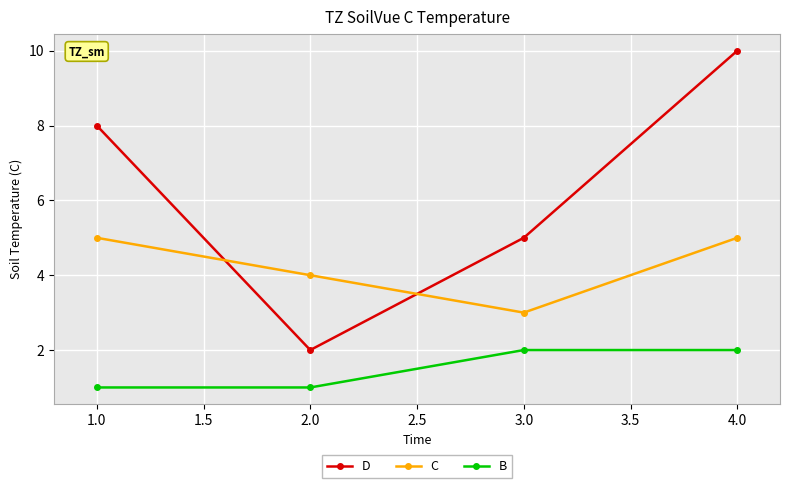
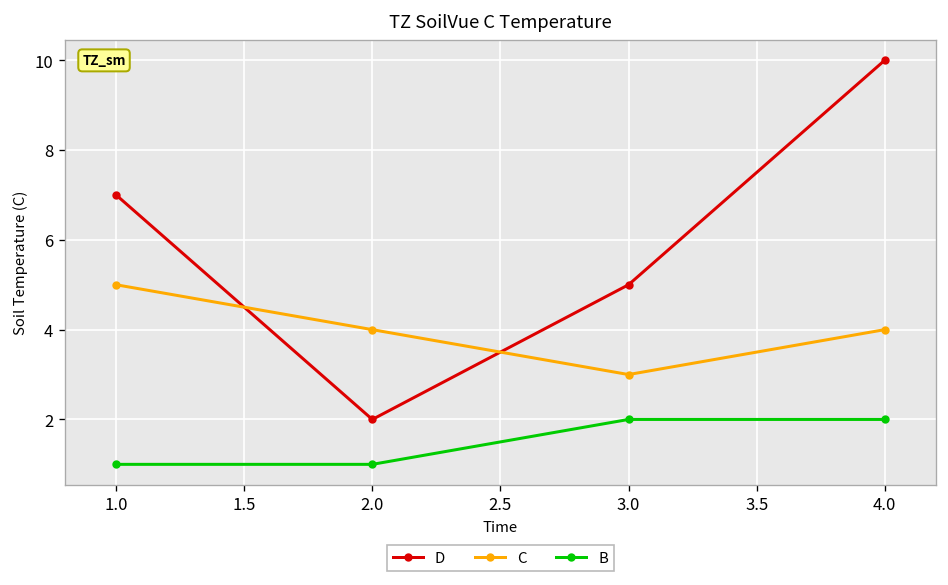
D, 1.0: 8 -> 7
C, 4.0: 5 -> 4
